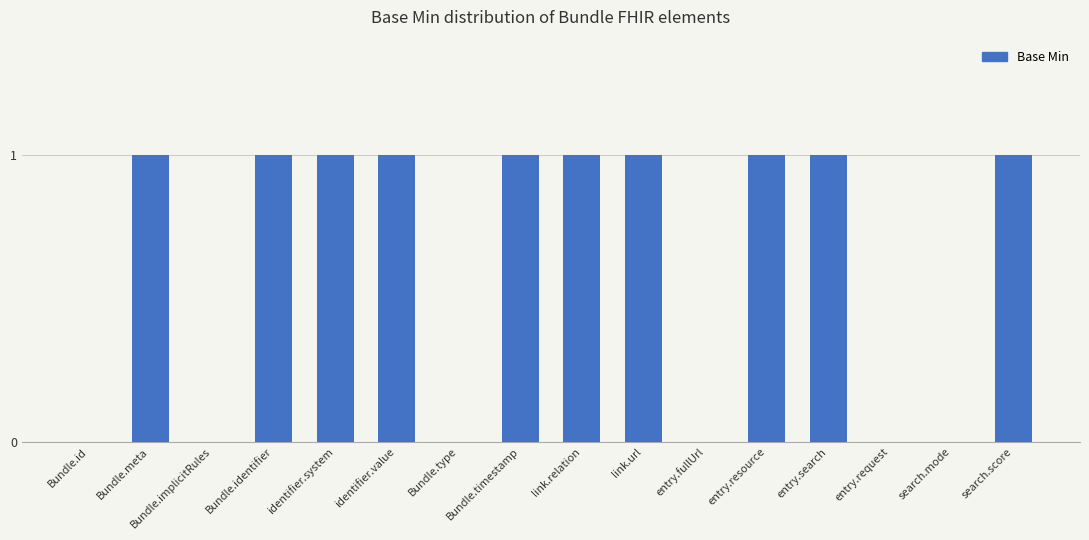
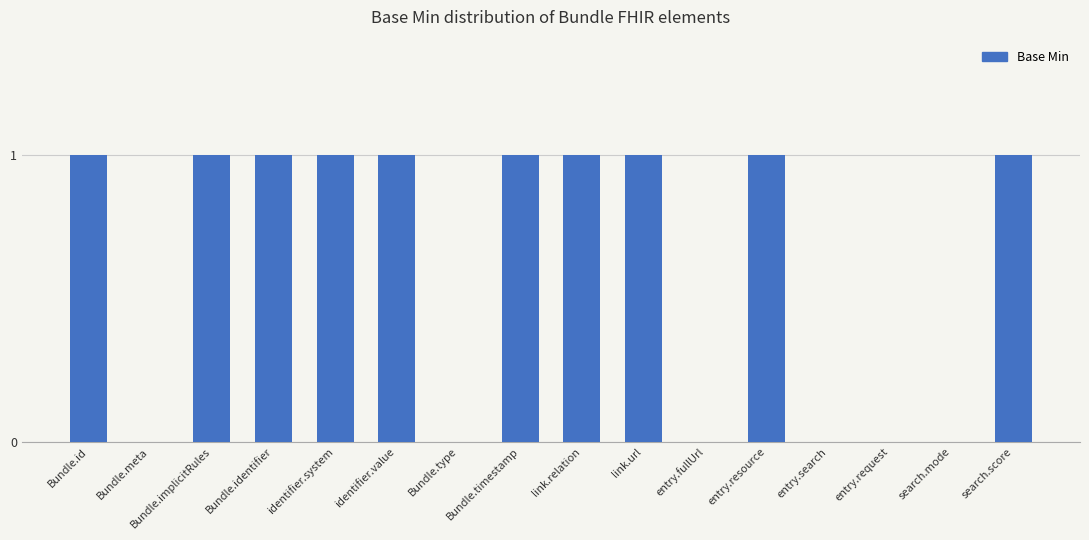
Bundle.id: 0 -> 1
Bundle.meta: 1 -> 0
Bundle.implicitRules: 0 -> 1
entry.search: 1 -> 0
